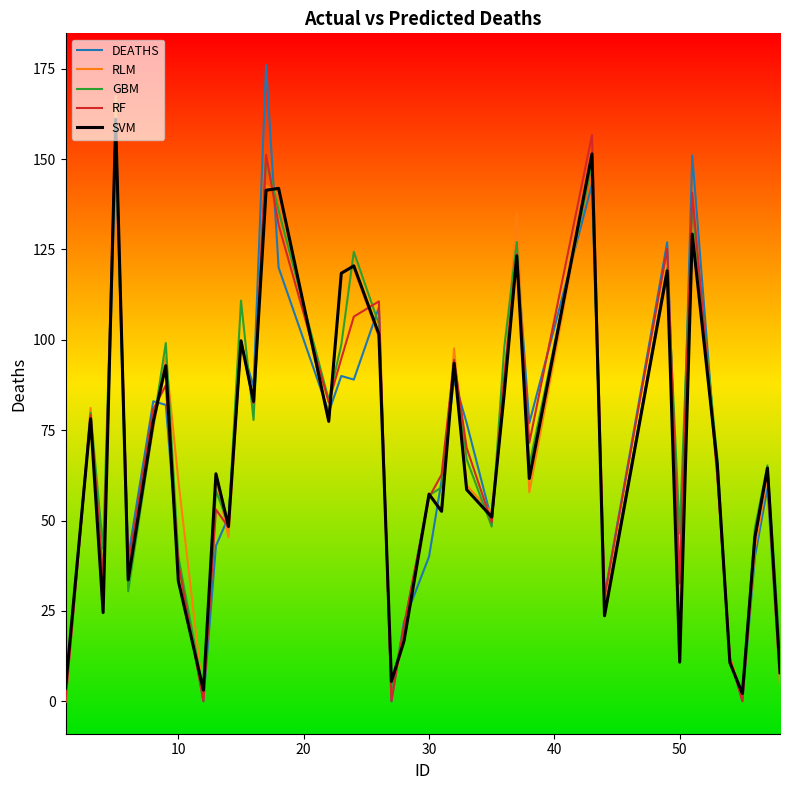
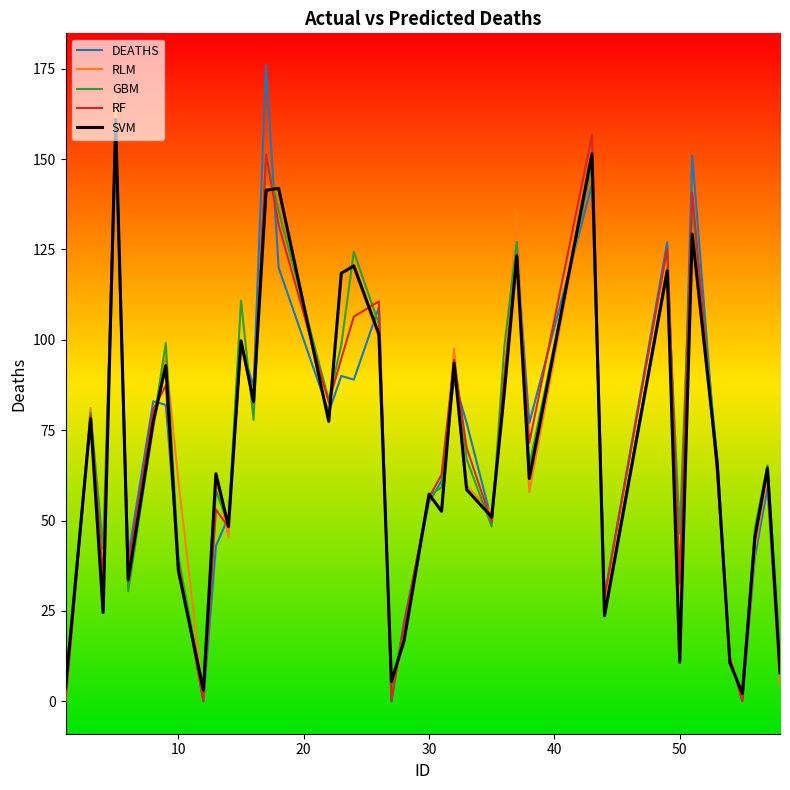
SVM, 10: 33 -> 36
DEATHS, 30: 40 -> 55
